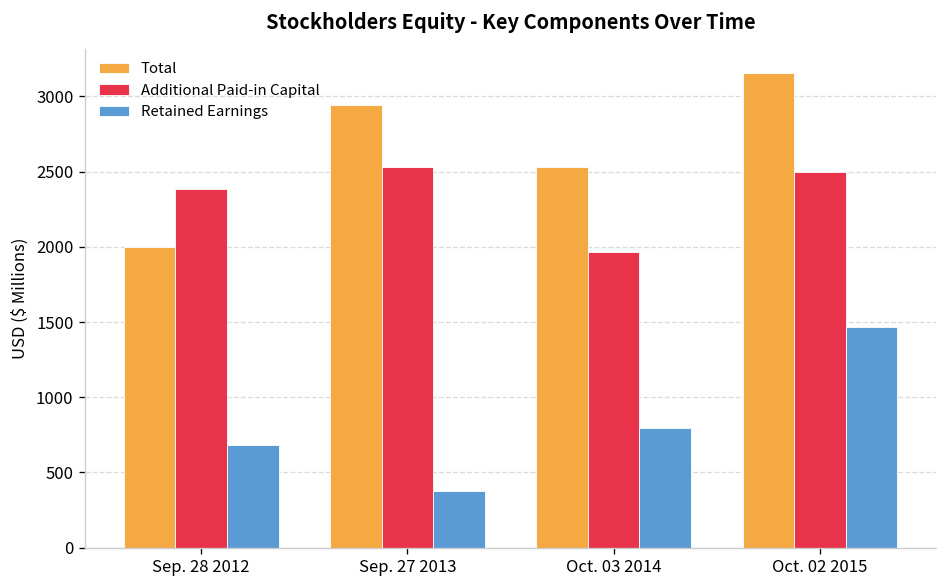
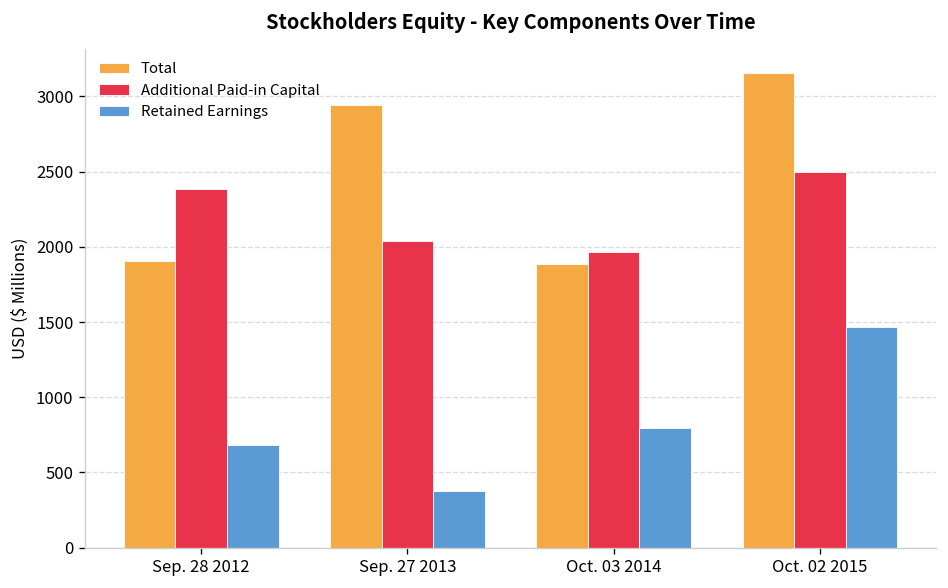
Total, Sep. 28 2012: 2000 -> 1910
Additional Paid-in Capital, Sep. 27 2013: 2530 -> 2040
Total, Oct. 03 2014: 2530 -> 1890
